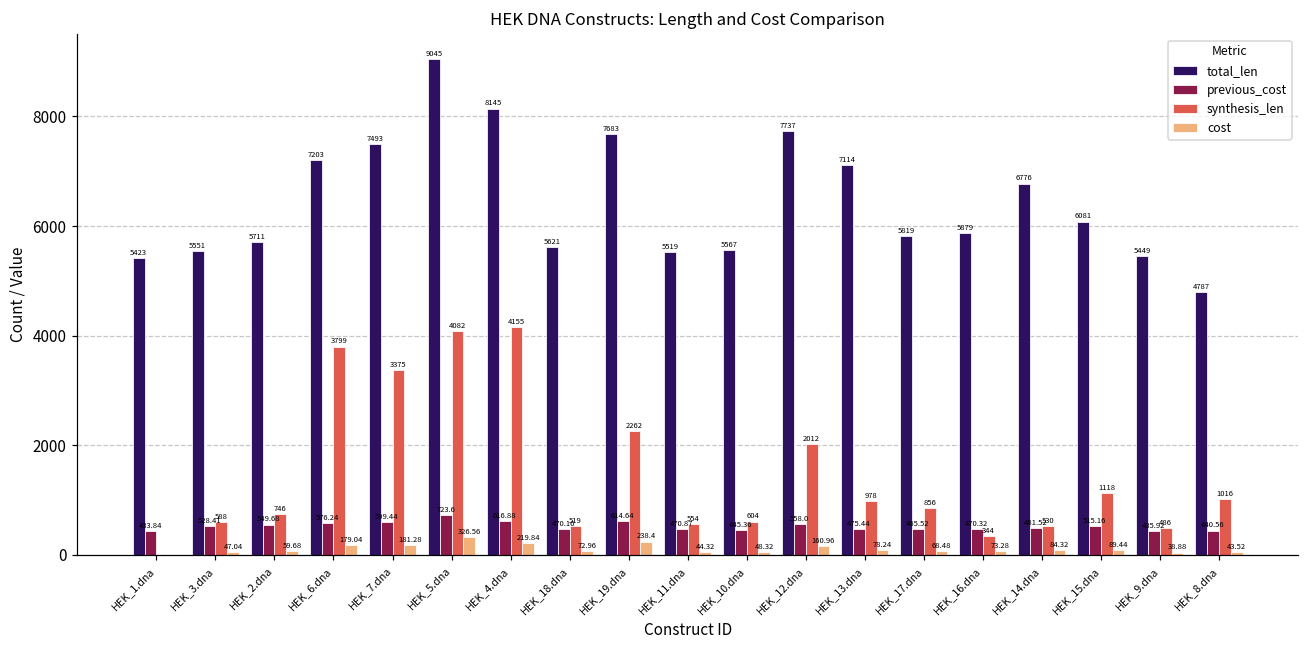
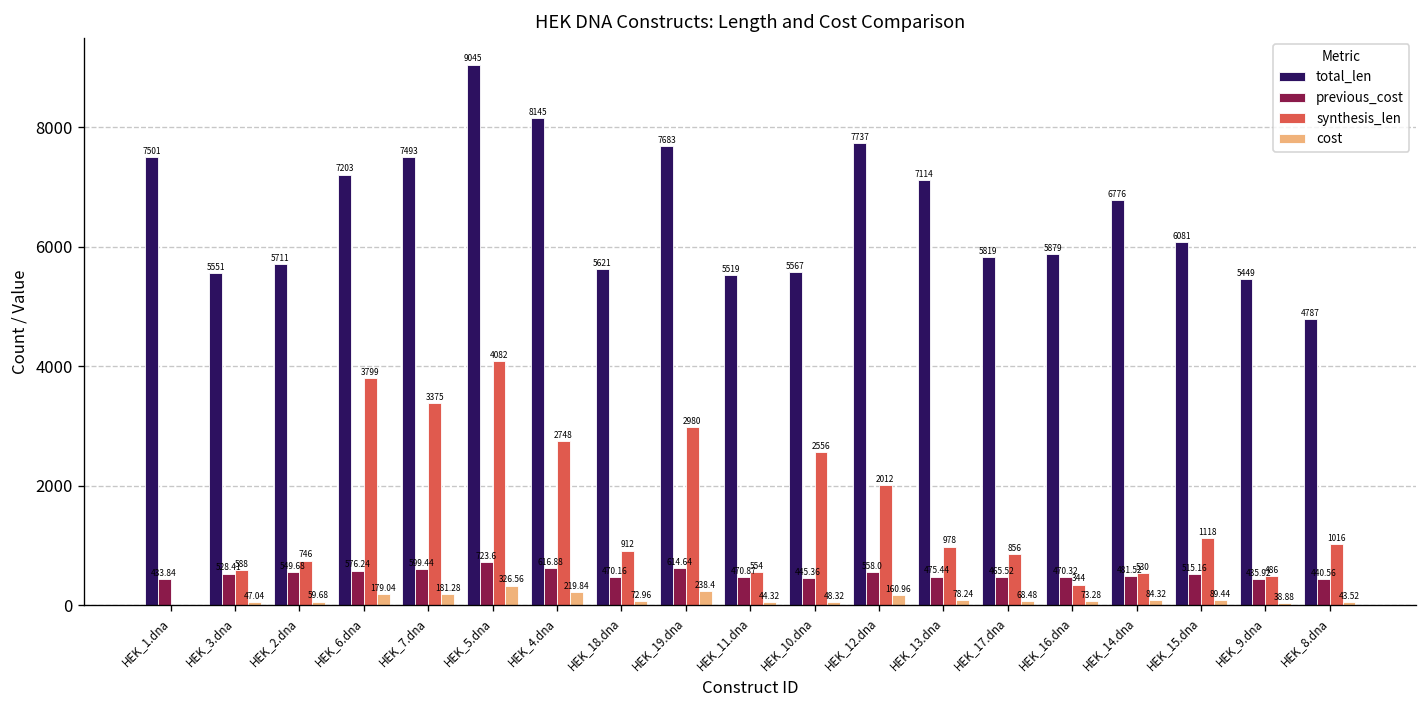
total_len, HEK_1.dna: 5423 -> 7501
synthesis_len, HEK_4.dna: 4155 -> 2748
synthesis_len, HEK_18.dna: 519 -> 912
synthesis_len, HEK_19.dna: 2262 -> 2980
synthesis_len, HEK_10.dna: 604 -> 2556
